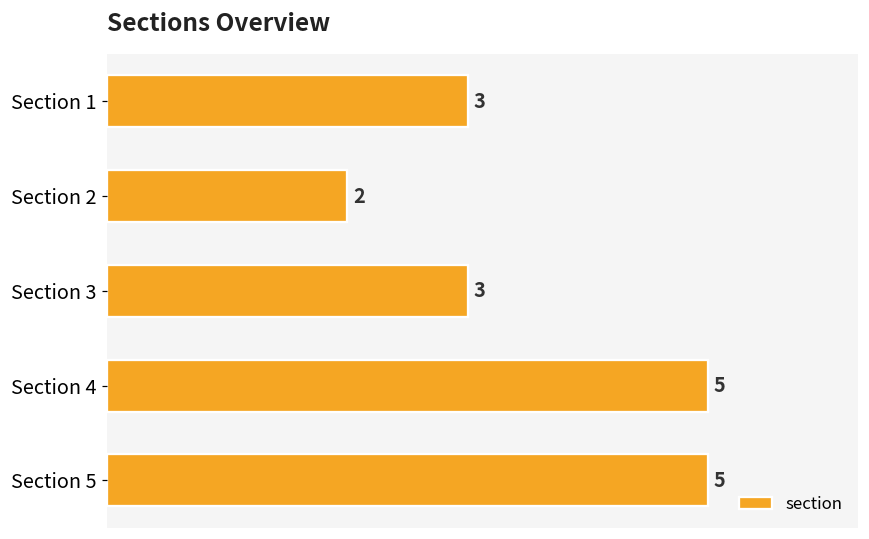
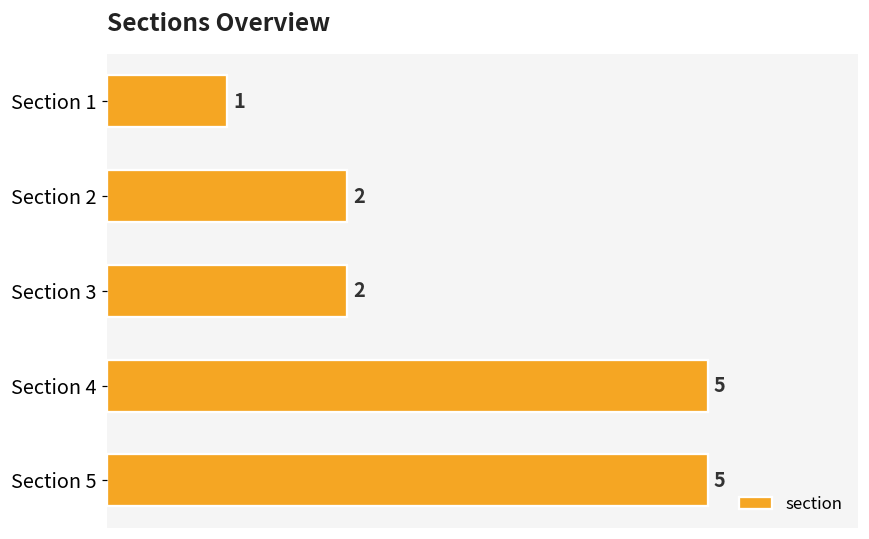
Section 1: 3 -> 1
Section 3: 3 -> 2
